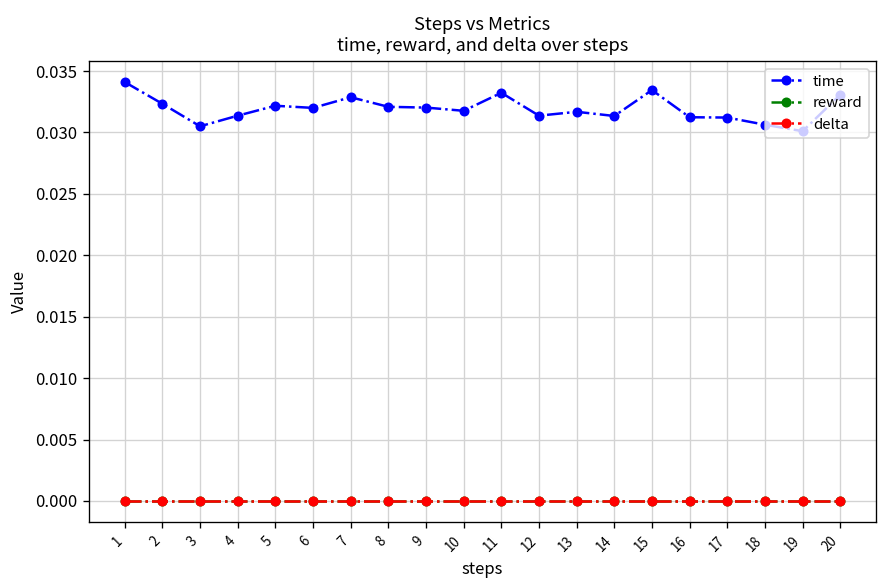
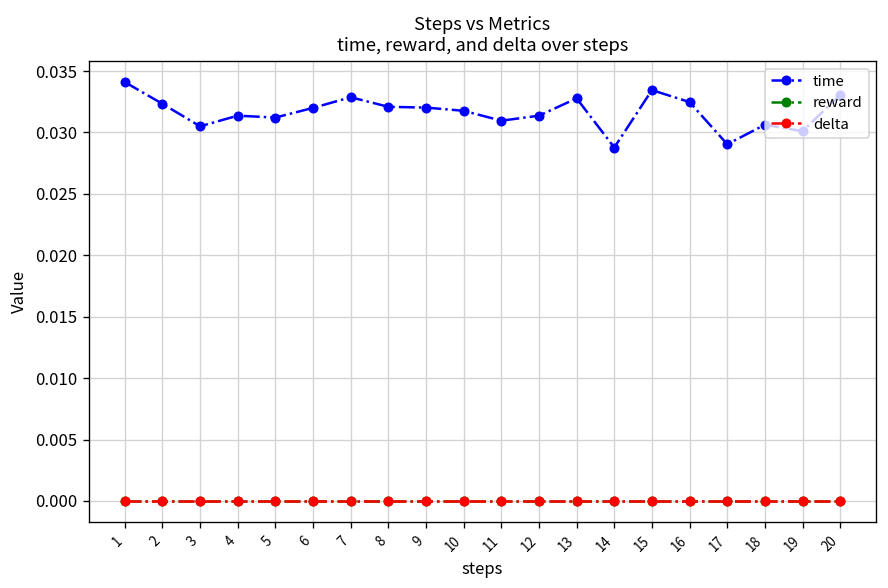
time, 5: 0.0322 -> 0.0312
time, 11: 0.0332 -> 0.0310
time, 13: 0.0317 -> 0.0328
time, 14: 0.0313 -> 0.0288
time, 16: 0.0312 -> 0.0325
time, 17: 0.0312 -> 0.0290
